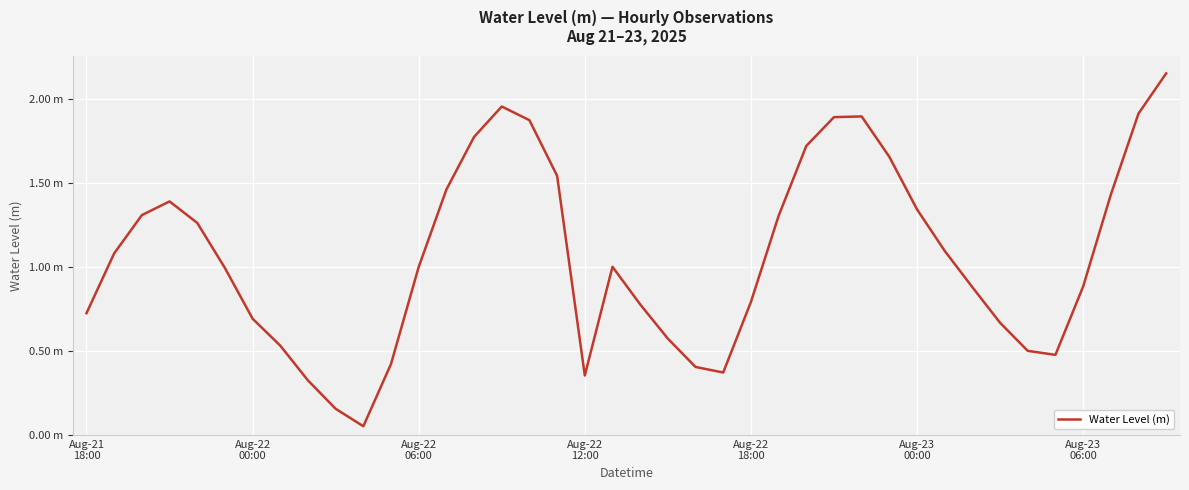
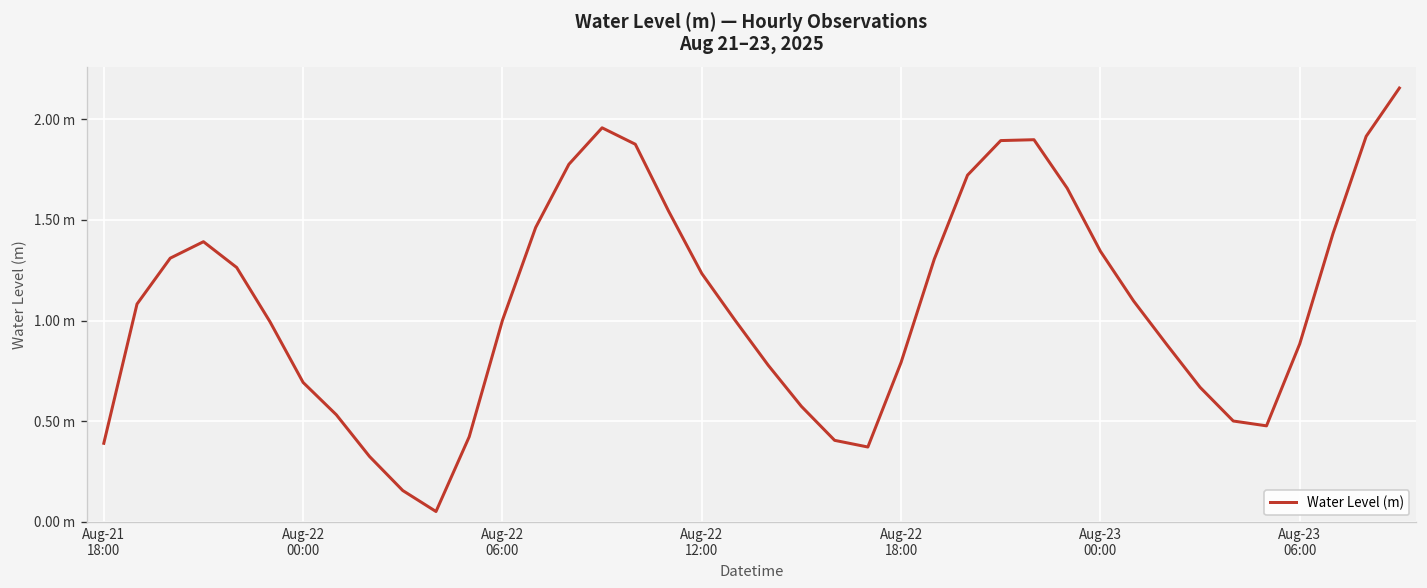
Aug-21 18:00: 0.73 m -> 0.39 m
Aug-22 12:00: 0.35 m -> 1.23 m
